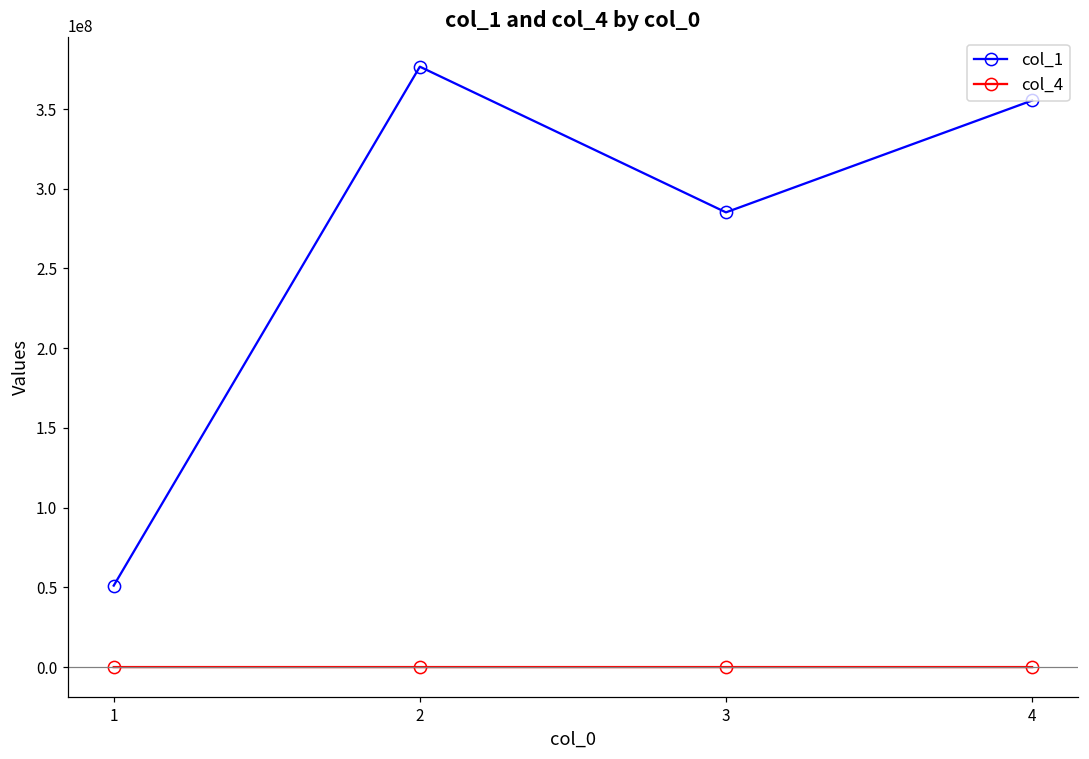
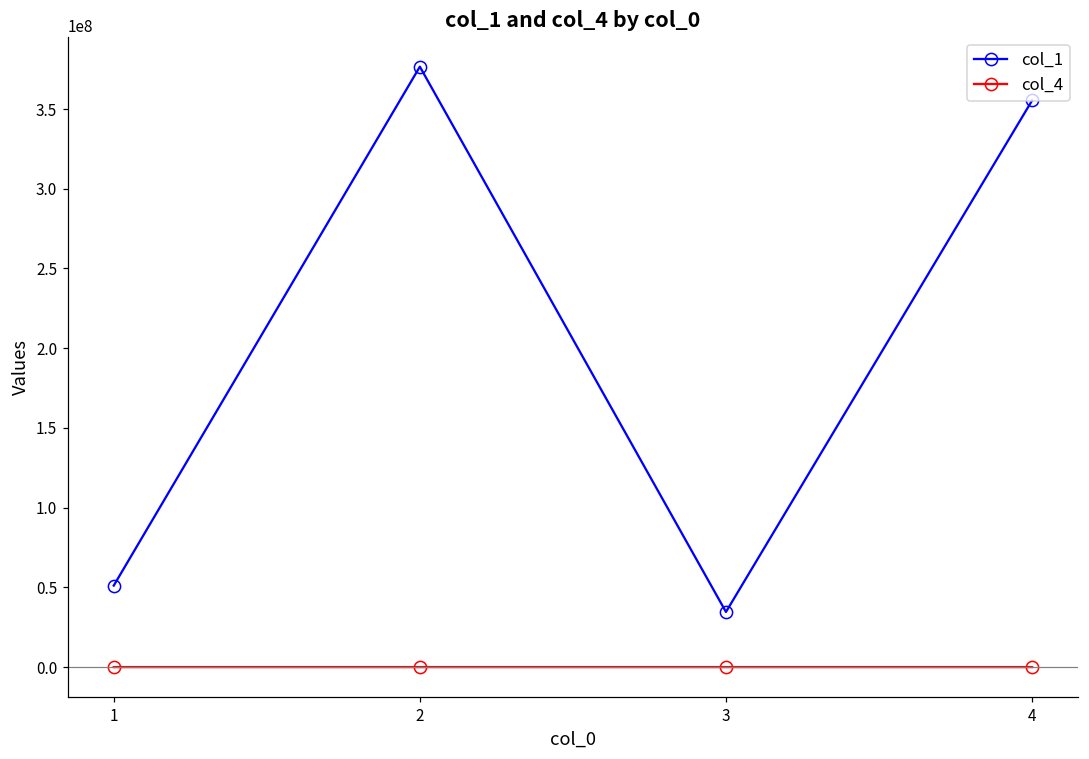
col_1, 3: 285000000 -> 35000000
